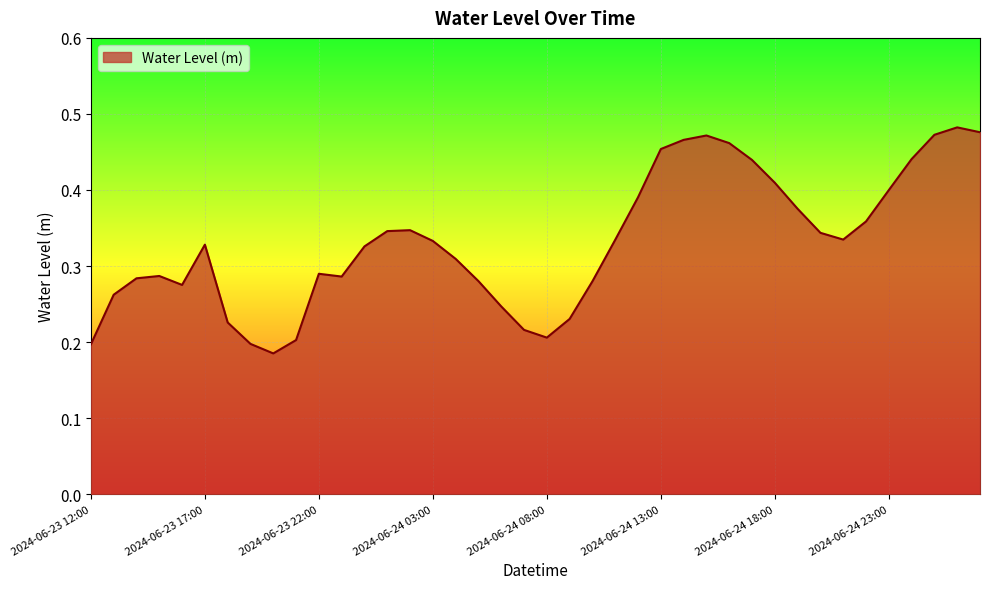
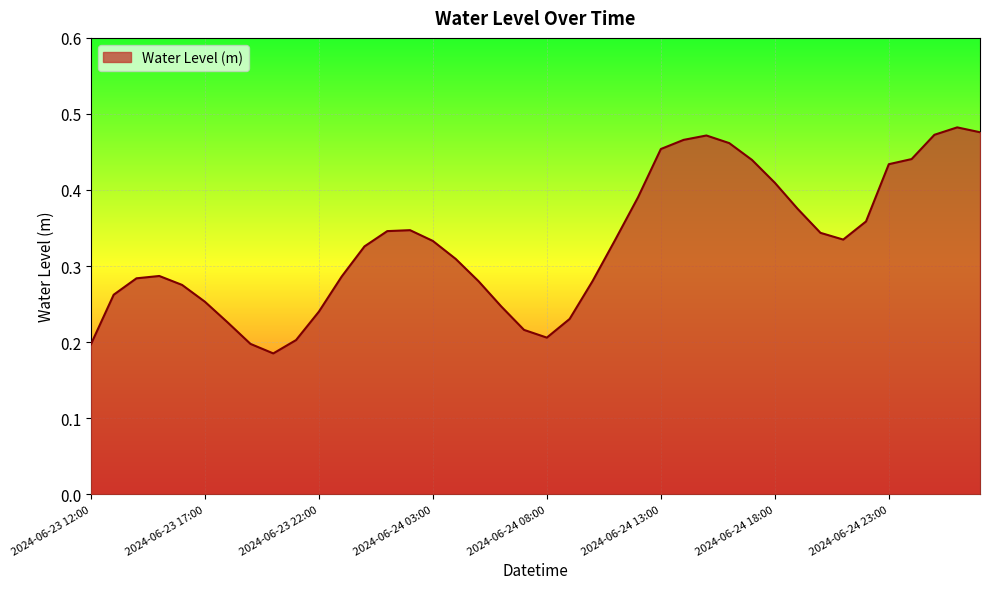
2024-06-23 17:00: 0.33 -> 0.25
2024-06-23 22:00: 0.29 -> 0.24
2024-06-24 23:00: 0.40 -> 0.43
